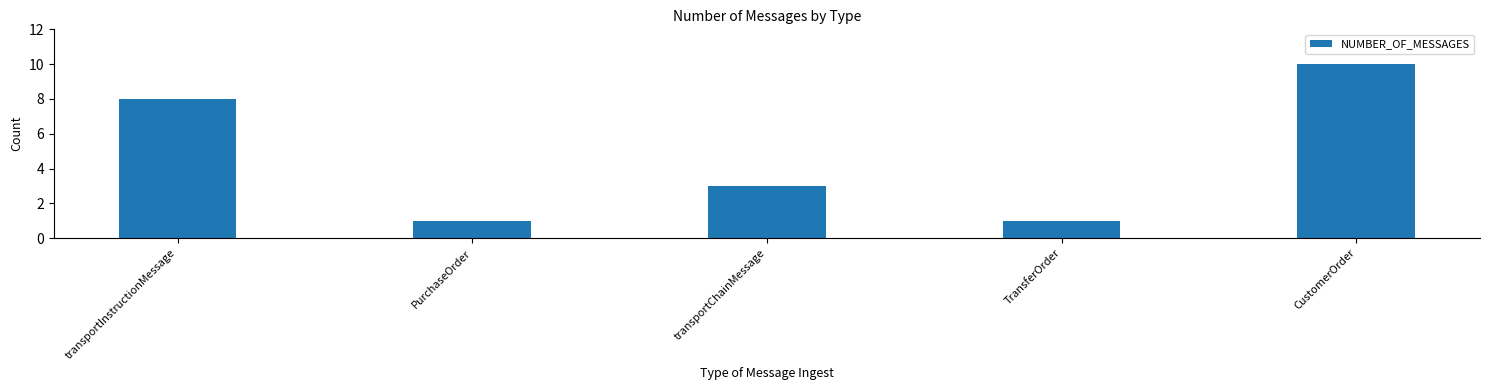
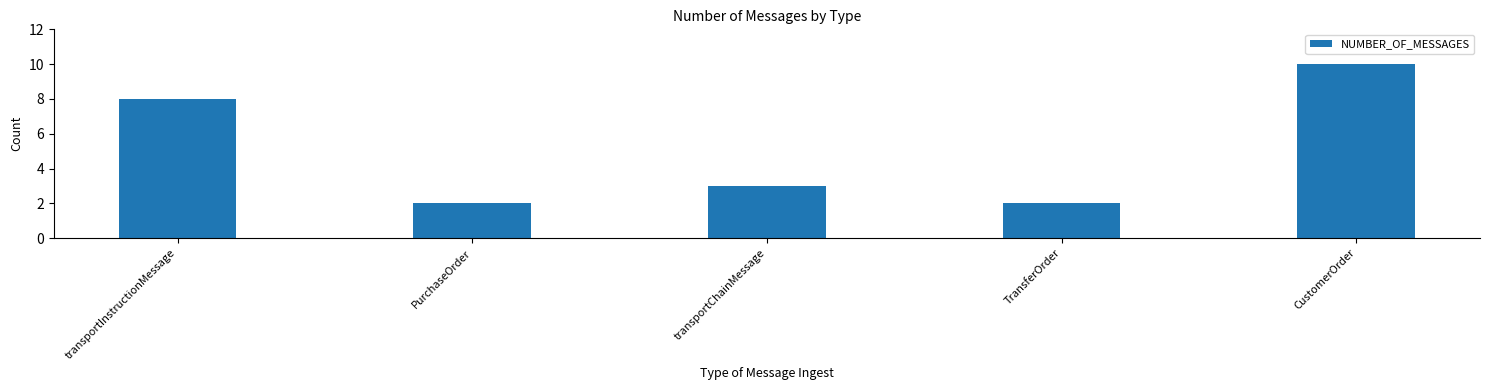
PurchaseOrder: 1 -> 2
TransferOrder: 1 -> 2
